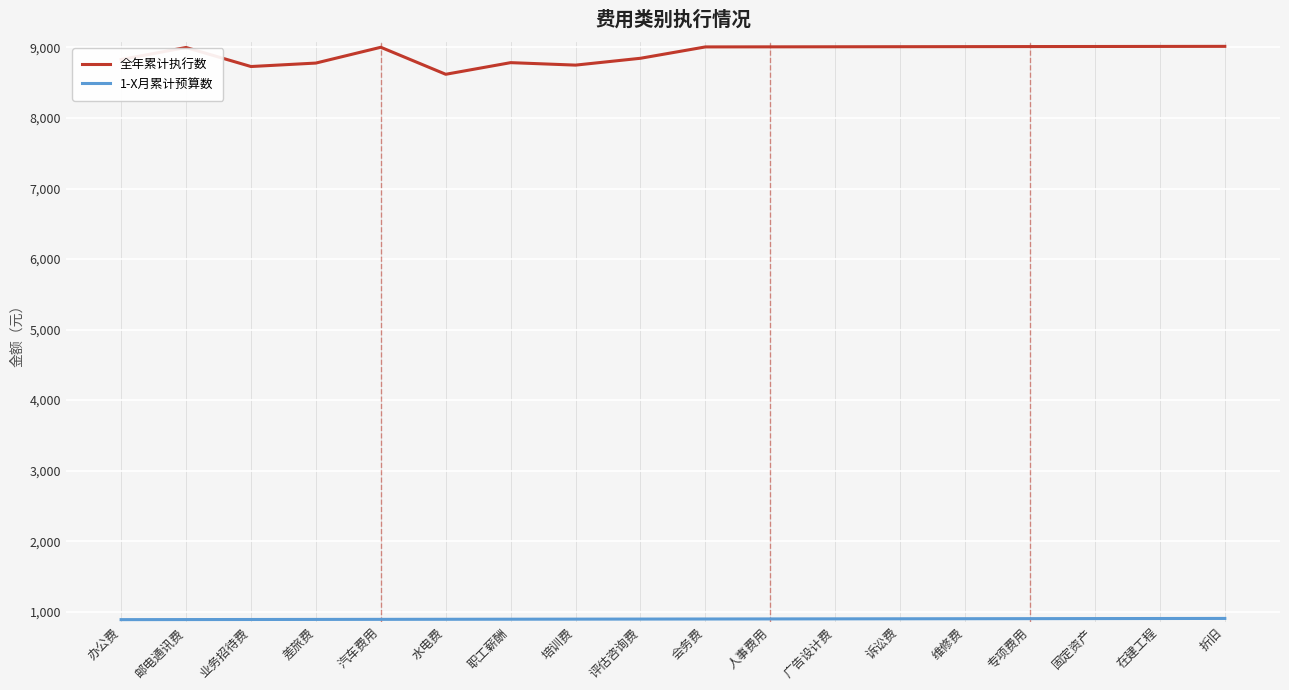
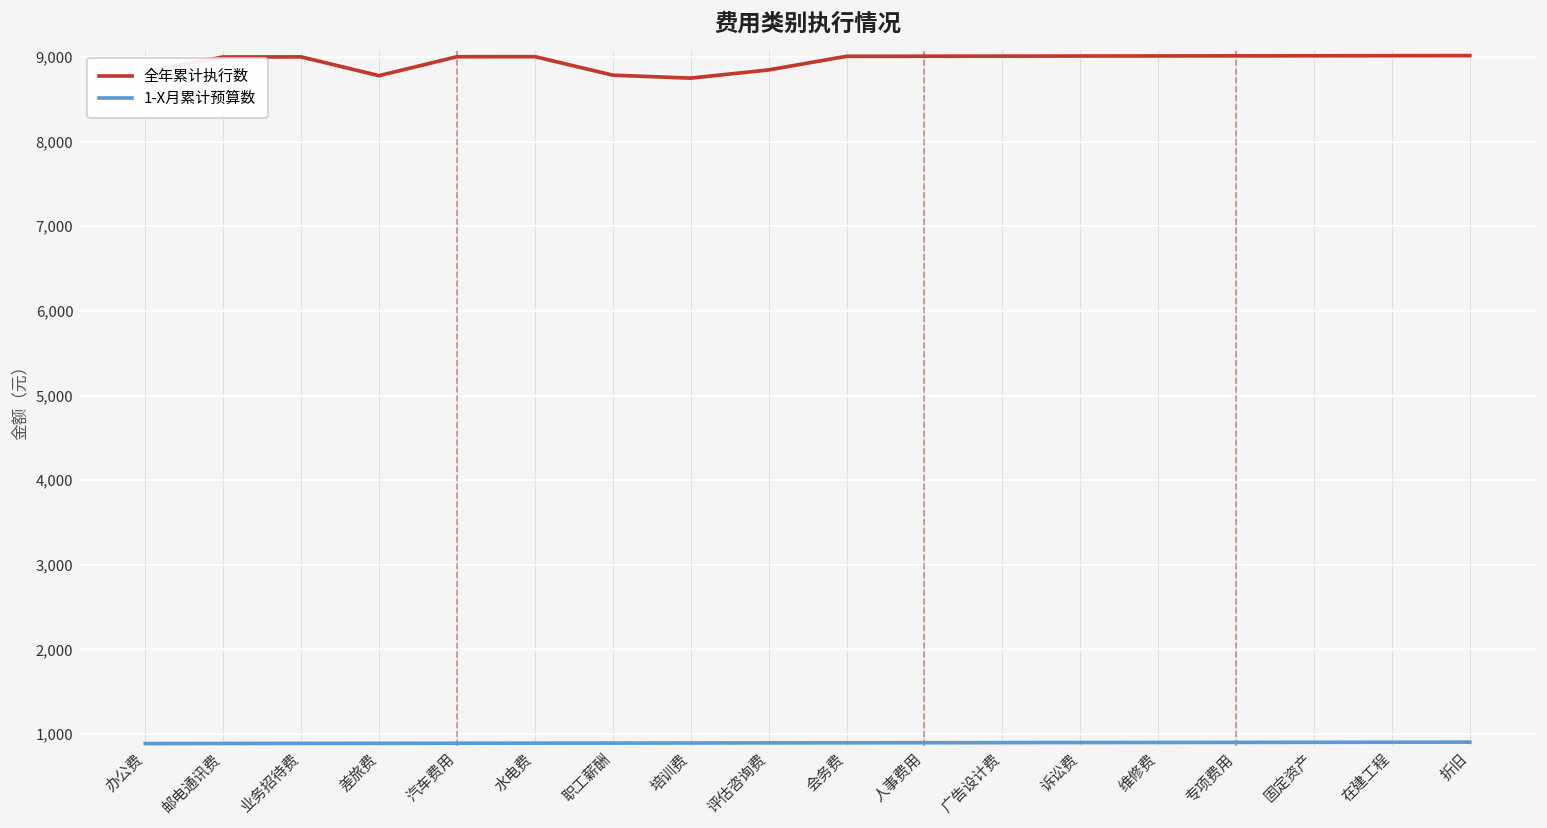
全年累计执行数, 业务招待费: 8,700 -> 9,000
全年累计执行数, 水电费: 8,600 -> 9,000
